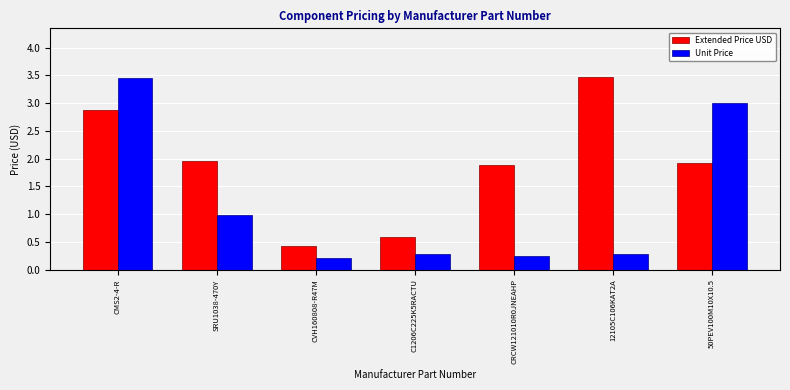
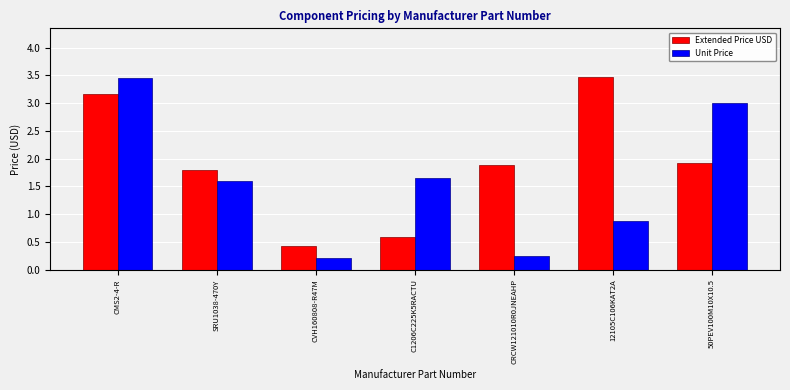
Extended Price USD, CMS2-4-R: 2.9 -> 3.2
Extended Price USD, SRU1038-470Y: 2.0 -> 1.8
Unit Price, SRU1038-470Y: 1.0 -> 1.6
Unit Price, C1206C225K5RACTU: 0.3 -> 1.7
Unit Price, 12105C106KAT2A: 0.3 -> 0.9
